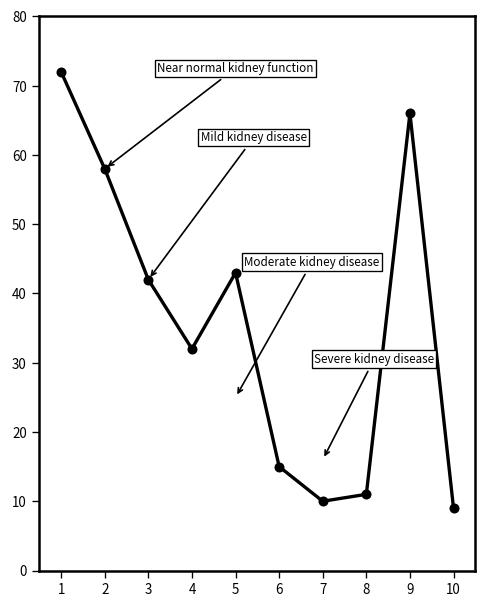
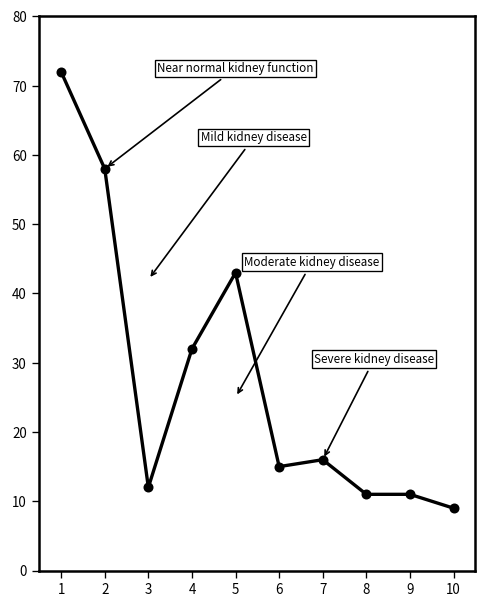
3: 42 -> 12
7: 10 -> 16
9: 66 -> 11
